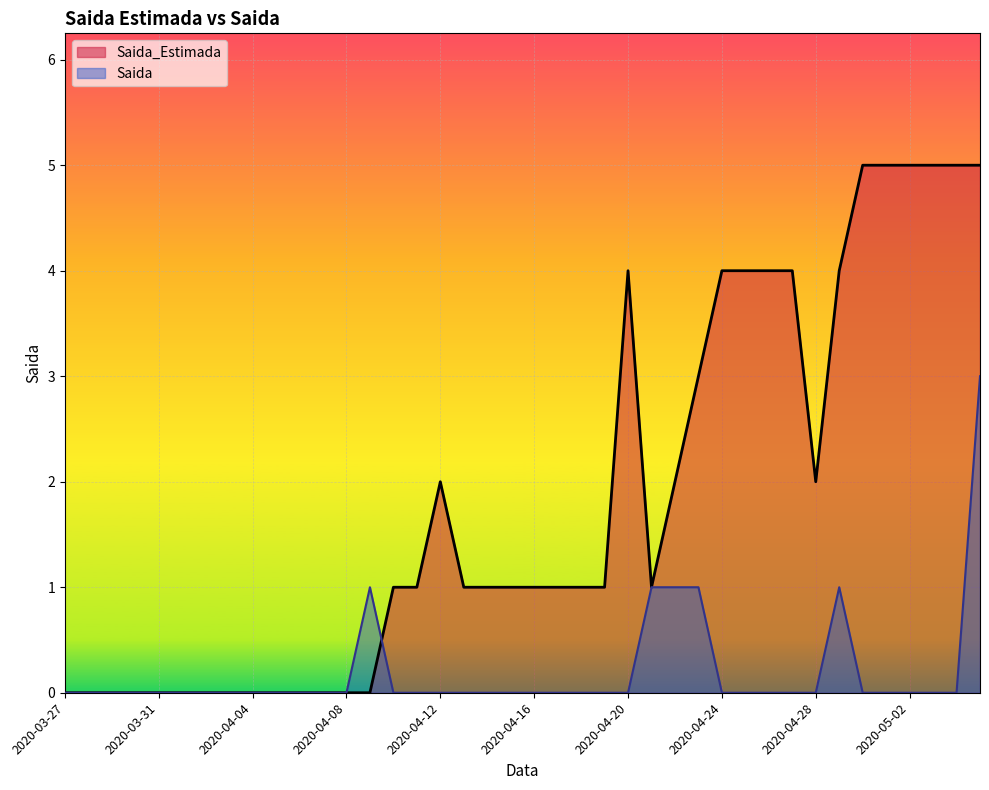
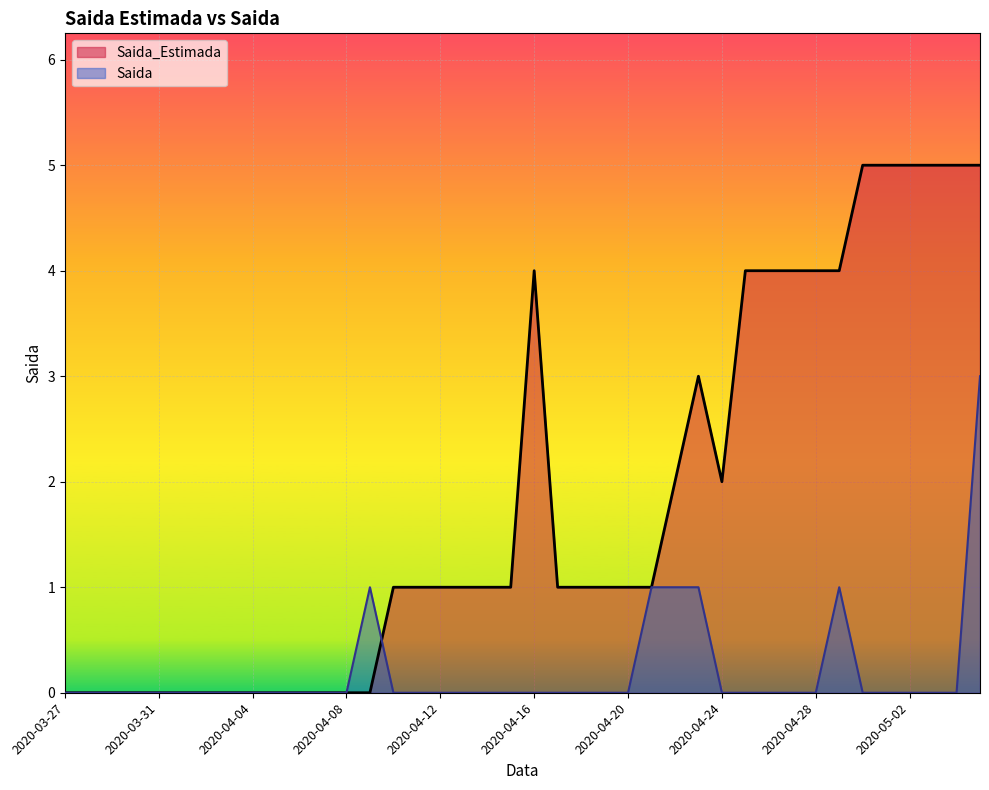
Saida_Estimada, 2020-04-12: 2 -> 1
Saida_Estimada, 2020-04-16: 1 -> 4
Saida_Estimada, 2020-04-20: 4 -> 1
Saida_Estimada, 2020-04-24: 4 -> 2
Saida_Estimada, 2020-04-28: 2 -> 4
